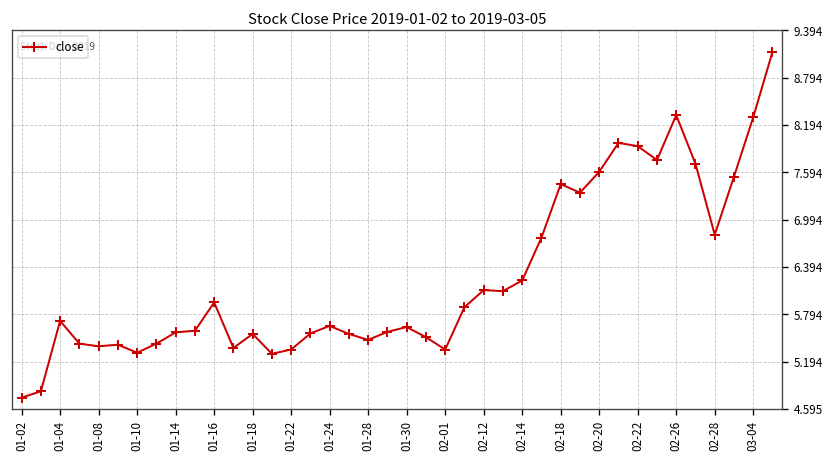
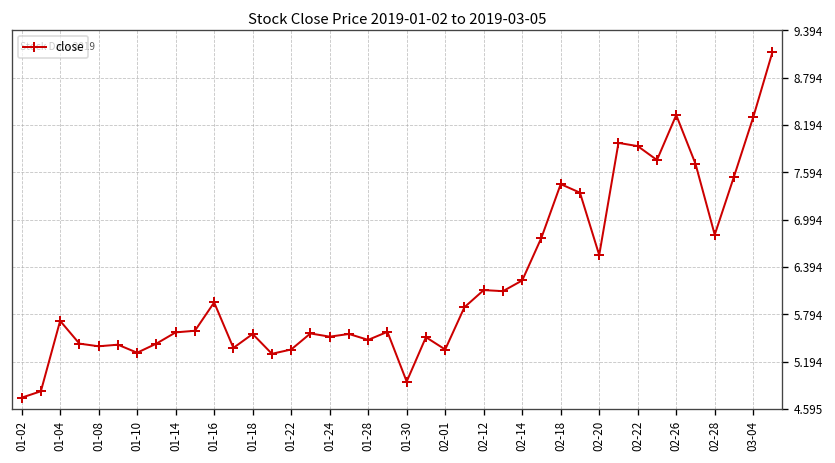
01-24: 5.6 -> 5.5
01-30: 5.6 -> 4.9
02-20: 7.6 -> 6.5
